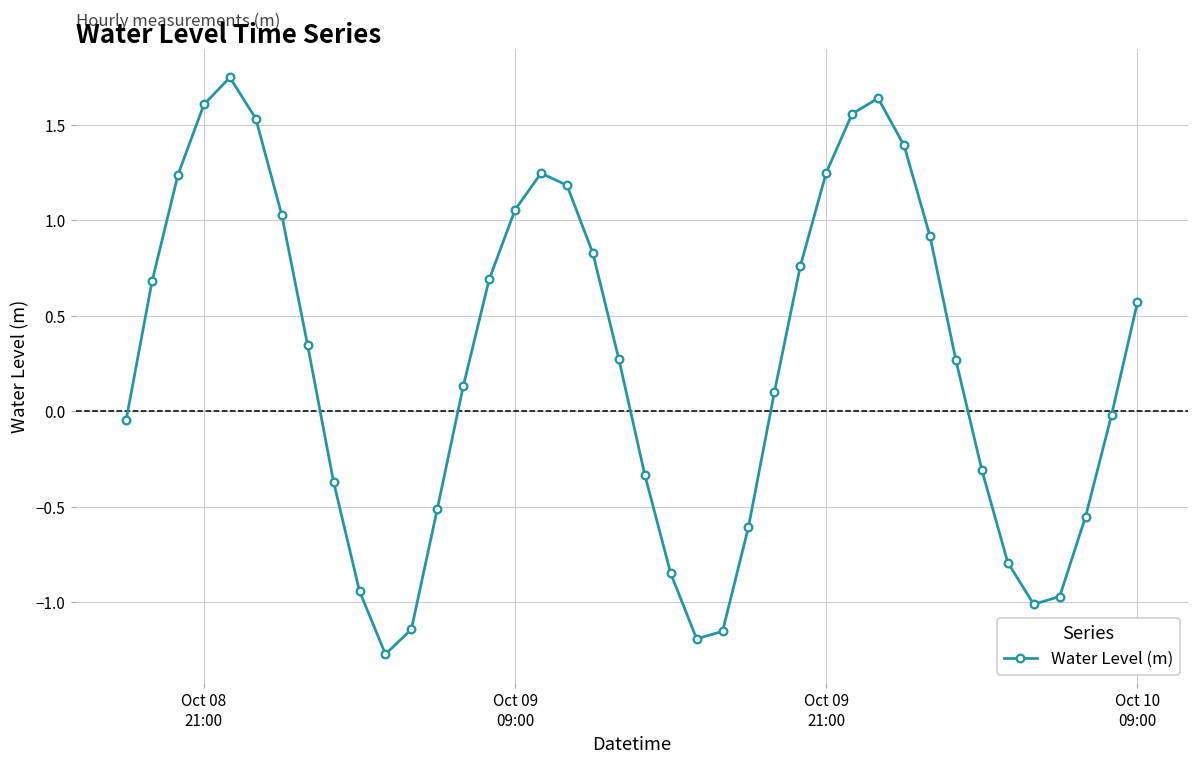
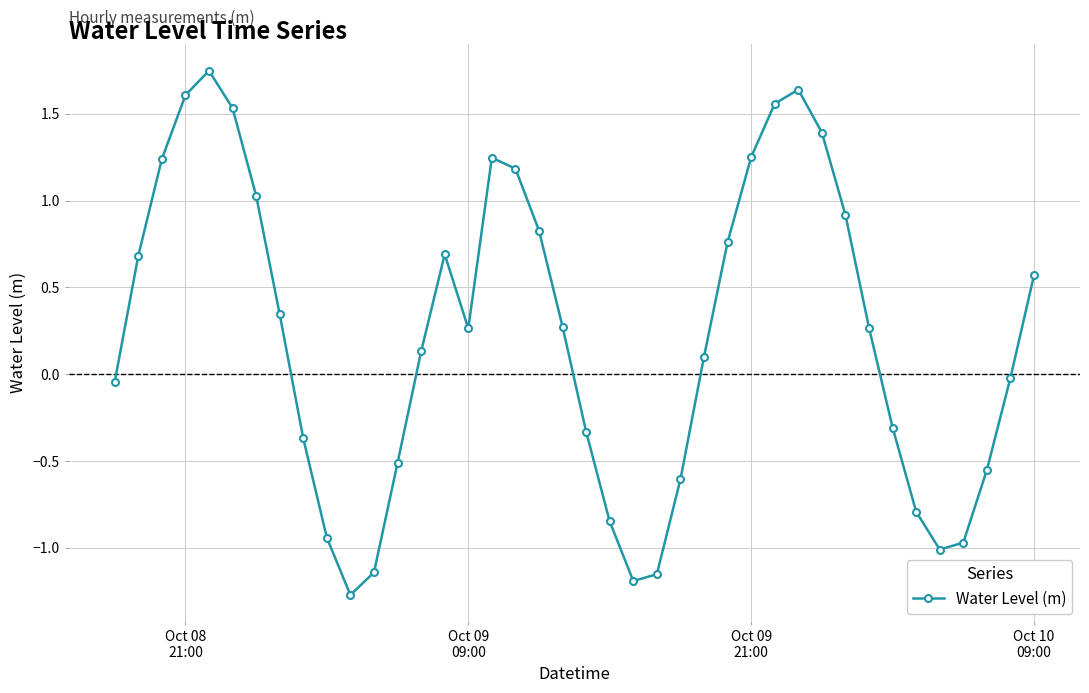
Oct 09 09:00: 1.06 -> 0.26
